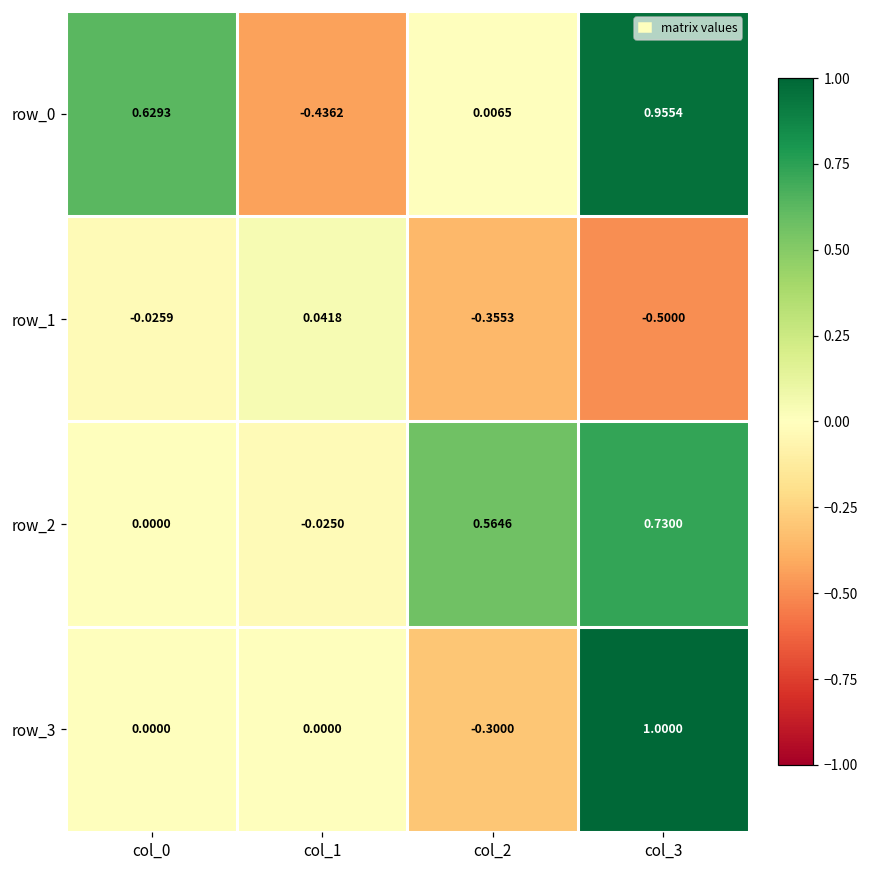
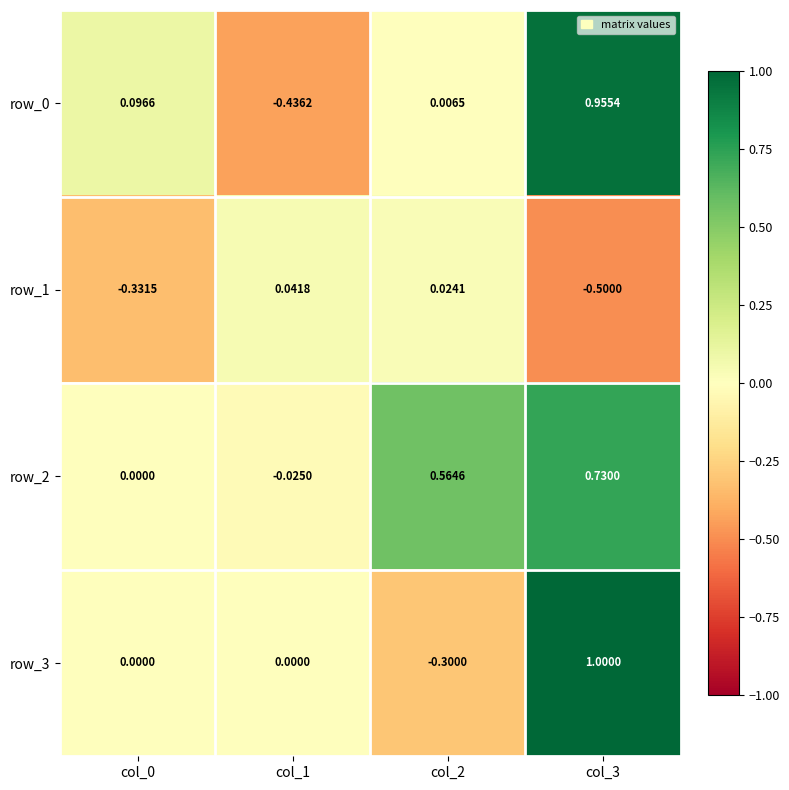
row_0, col_0: 0.6293 -> 0.0966
row_1, col_0: -0.0259 -> -0.3315
row_1, col_2: -0.3553 -> 0.0241
